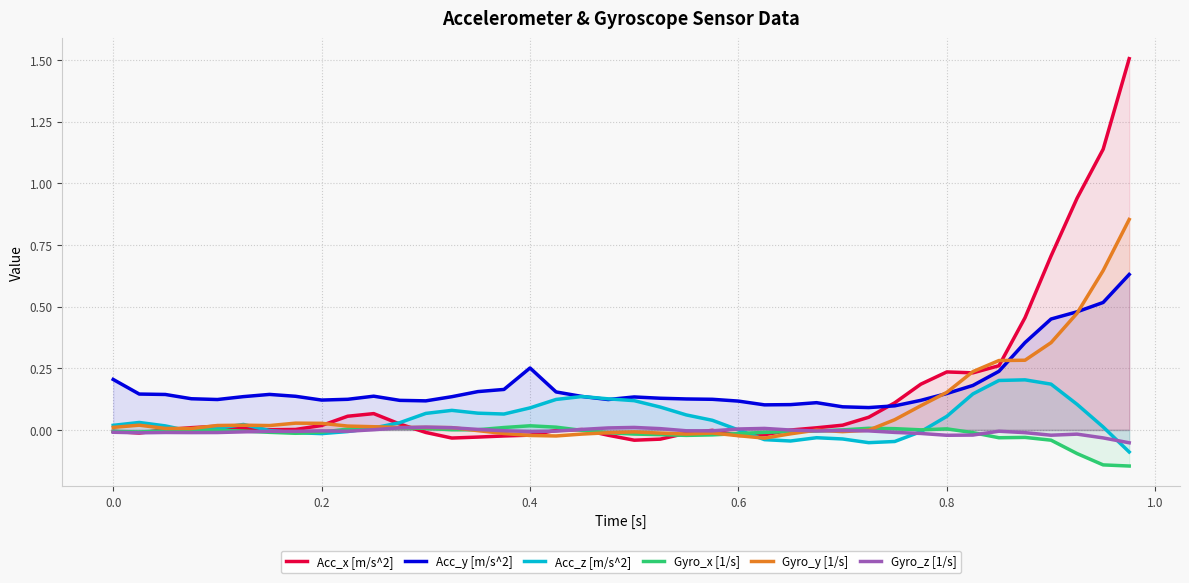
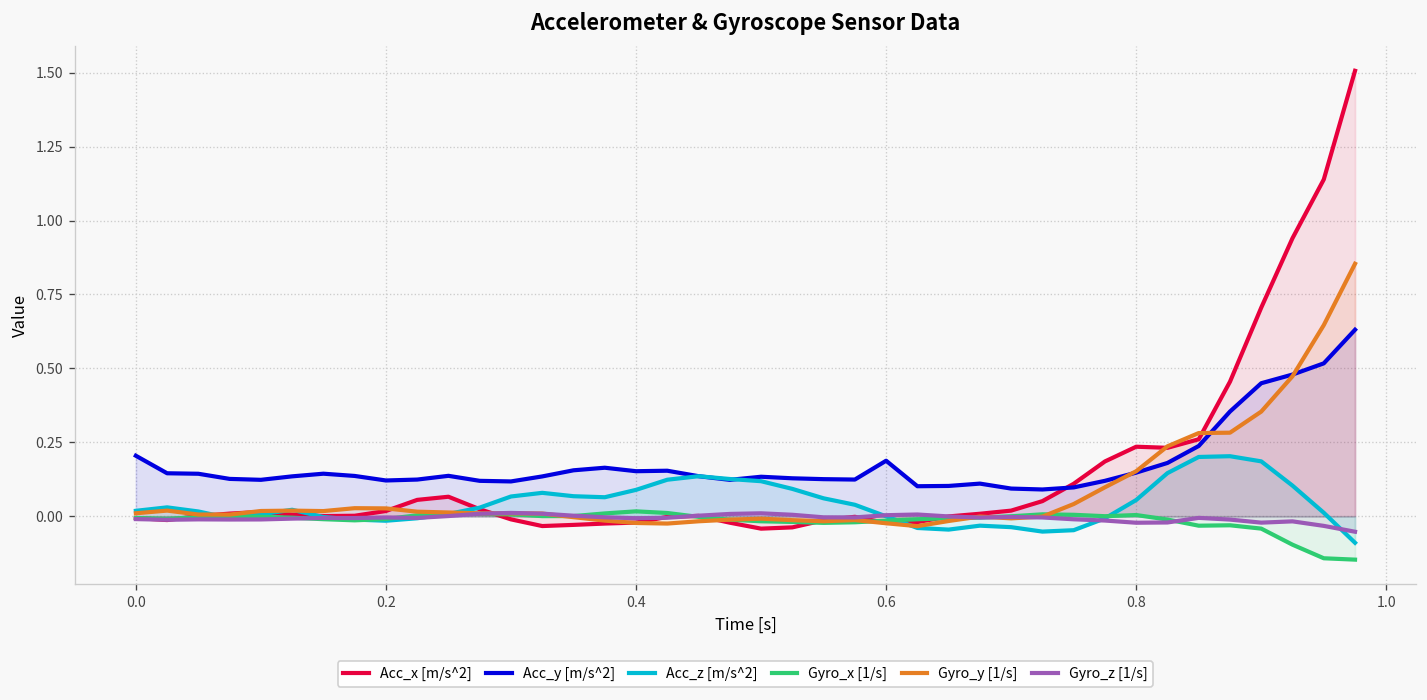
Acc_y [m/s^2], 0.4: 0.25 -> 0.15
Acc_y [m/s^2], 0.6: 0.12 -> 0.19
